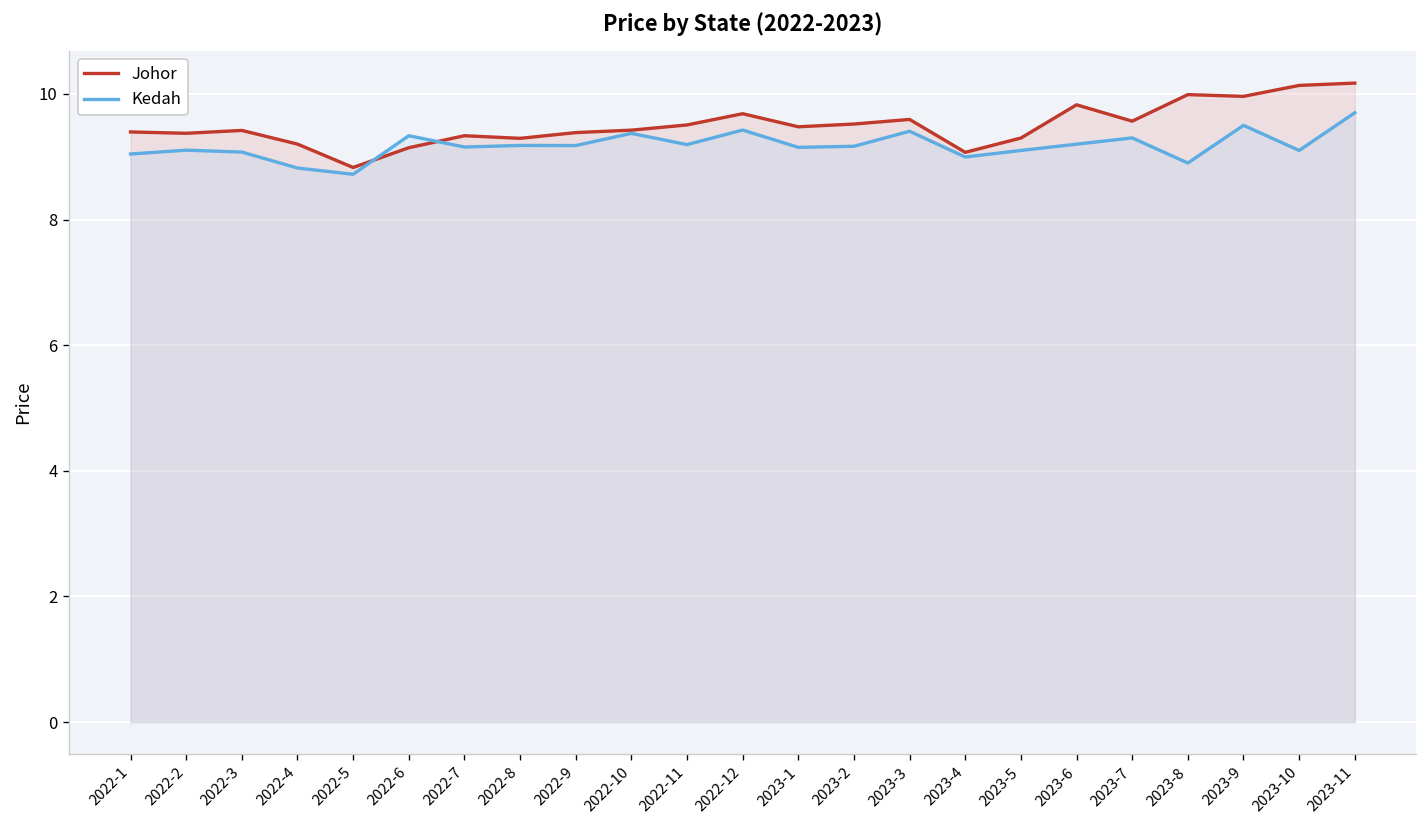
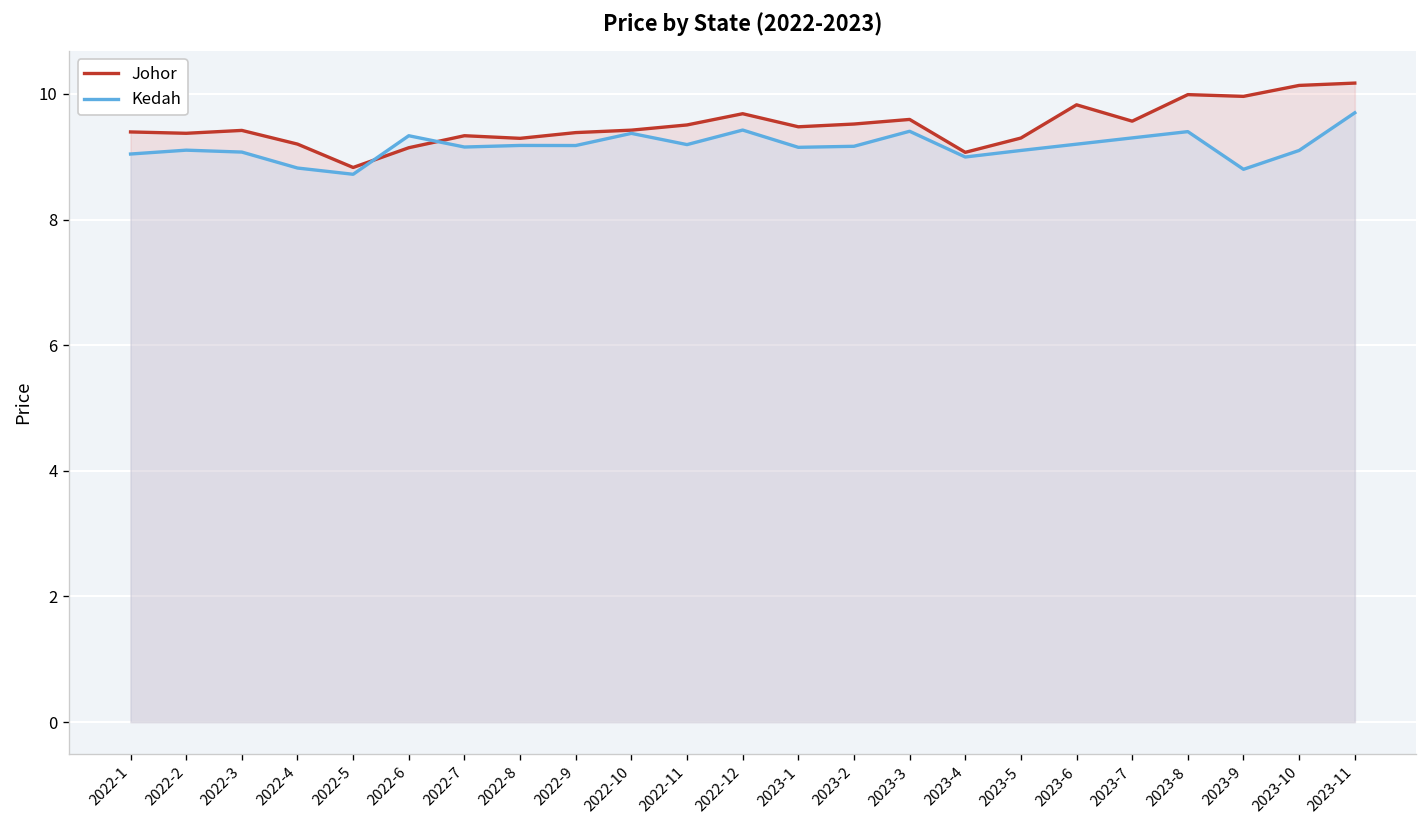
Kedah, 2023-8: 8.9 -> 9.4
Kedah, 2023-9: 9.5 -> 8.8
